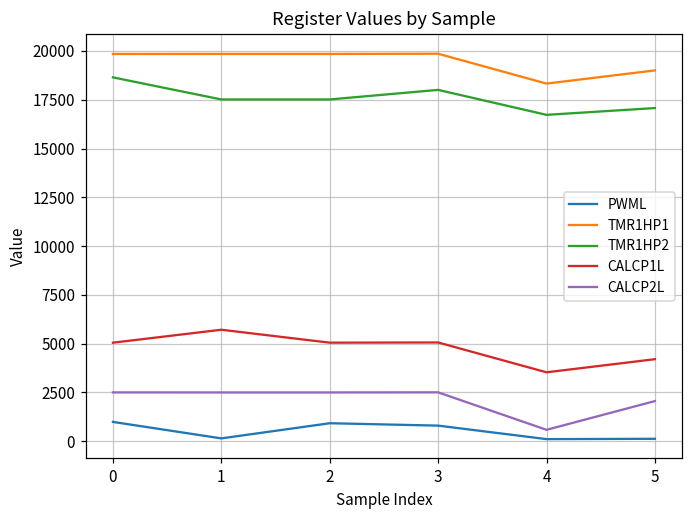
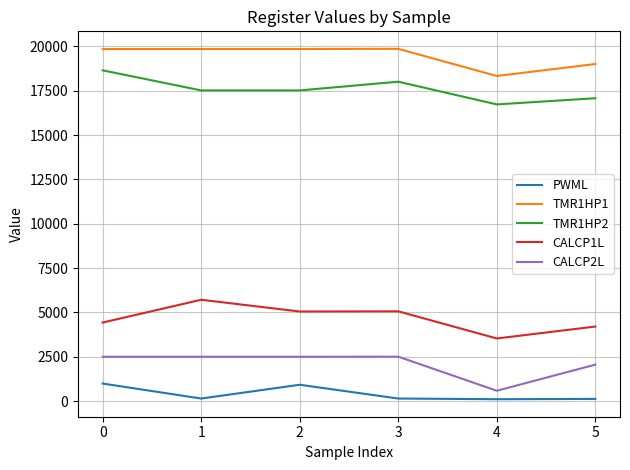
CALCP1L, 0: 5100 -> 4400
PWML, 3: 800 -> 100
